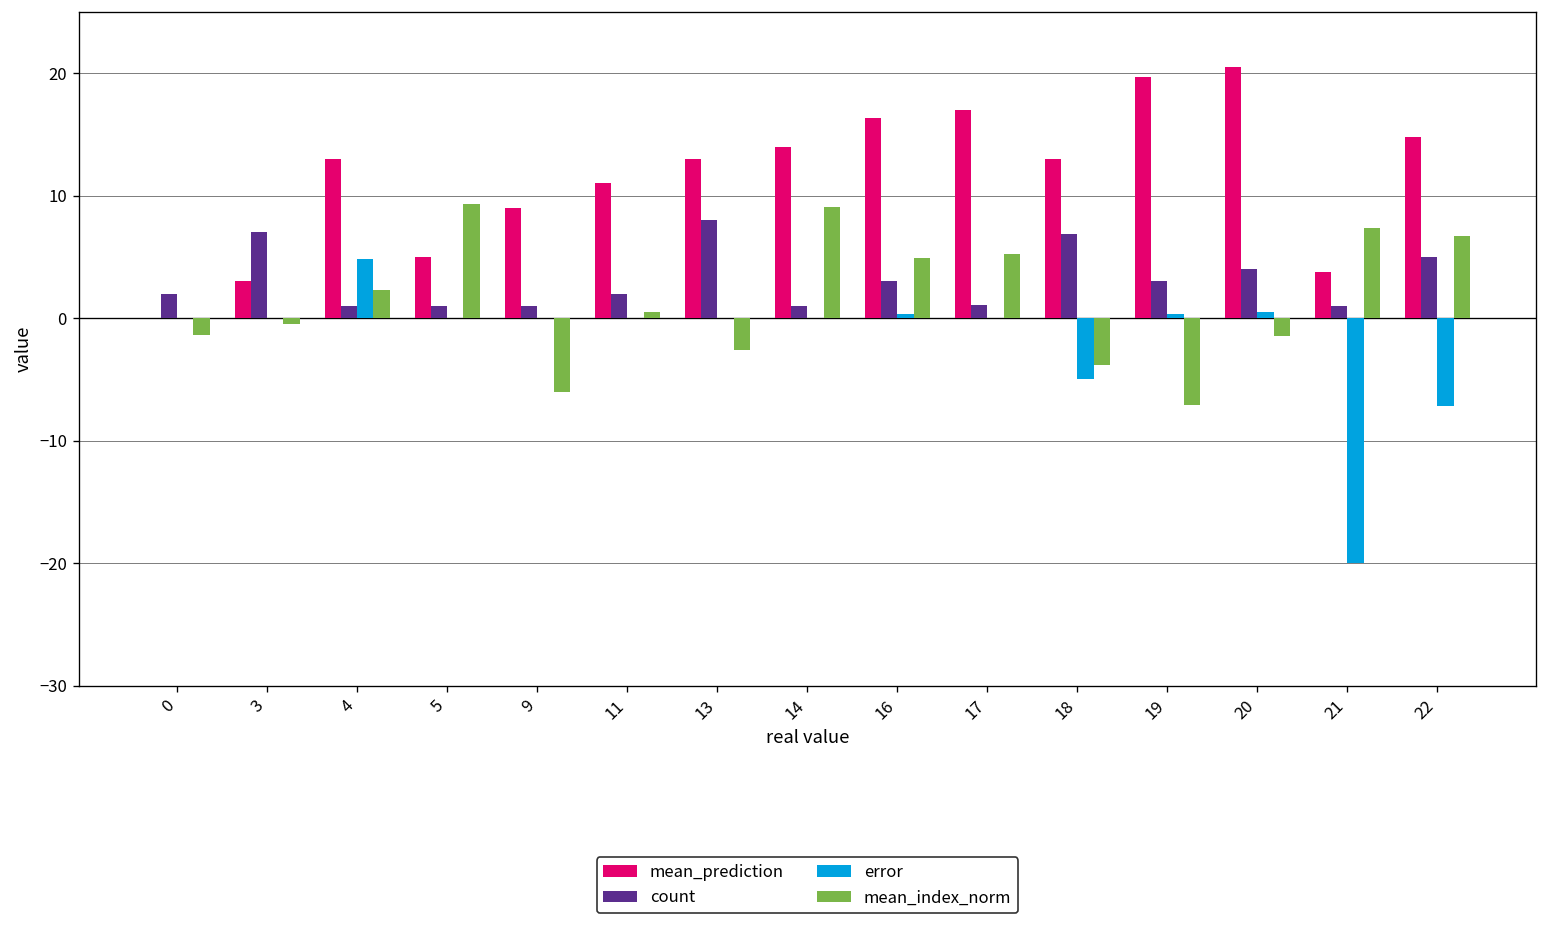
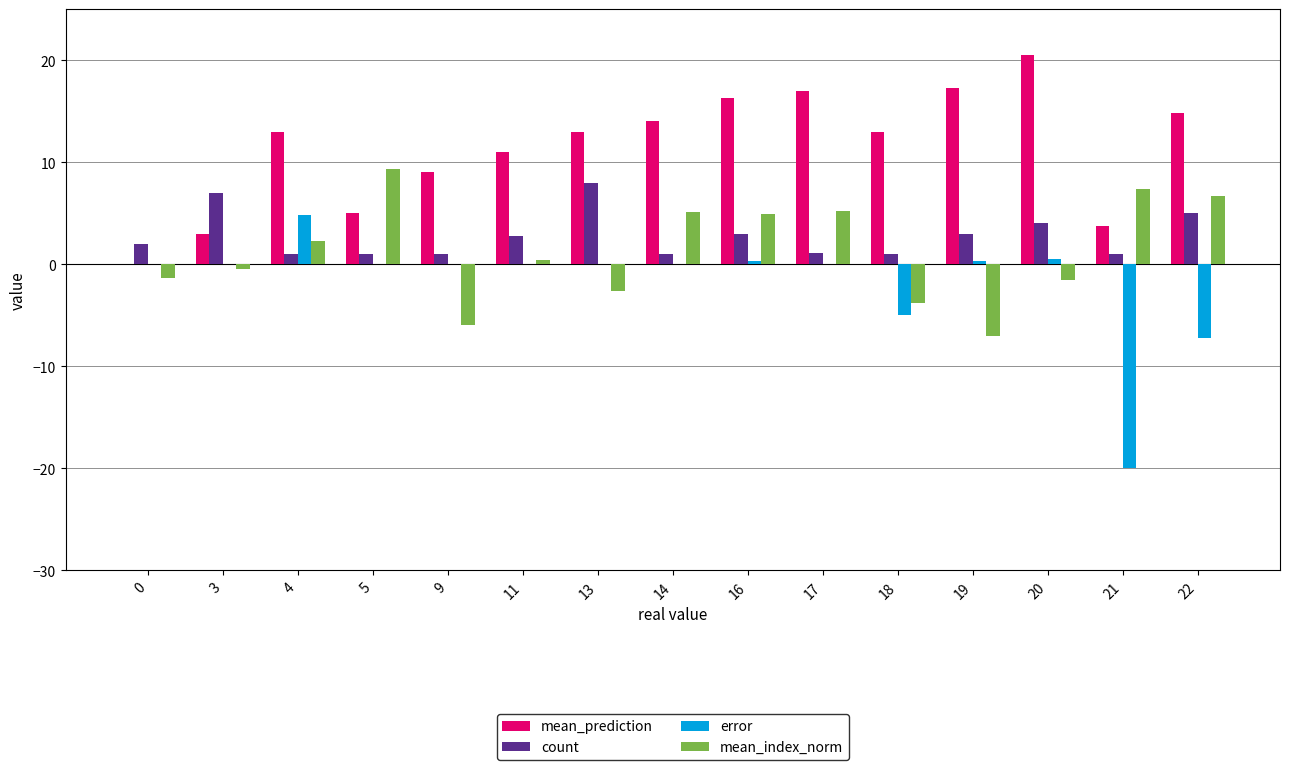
count, 11: 2.0 -> 2.8
mean_index_norm, 14: 9.1 -> 5.1
count, 18: 6.9 -> 1.0
mean_prediction, 19: 19.7 -> 17.3
